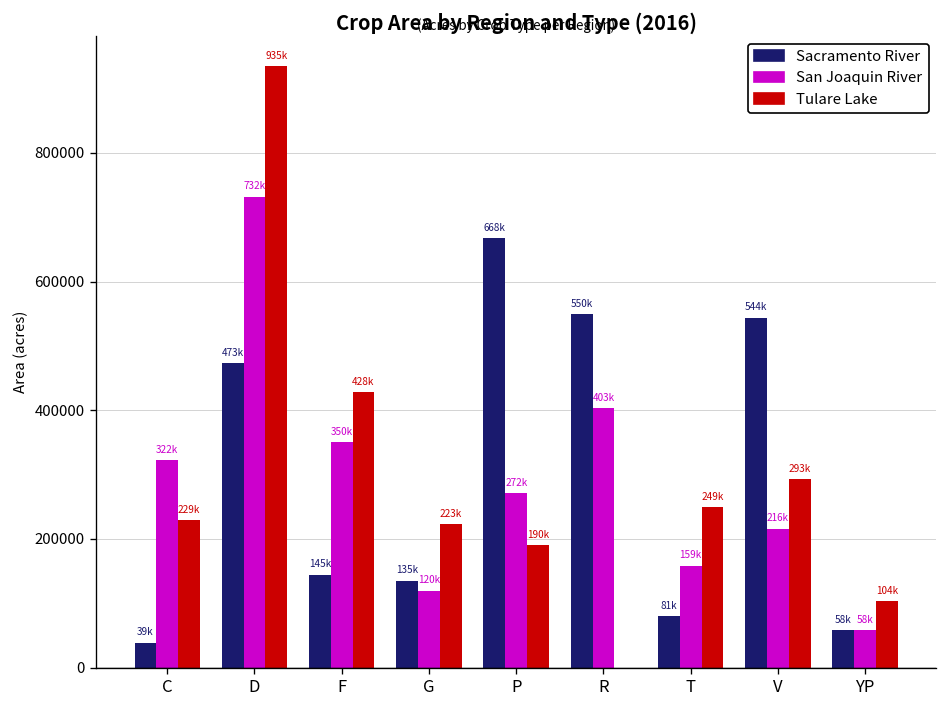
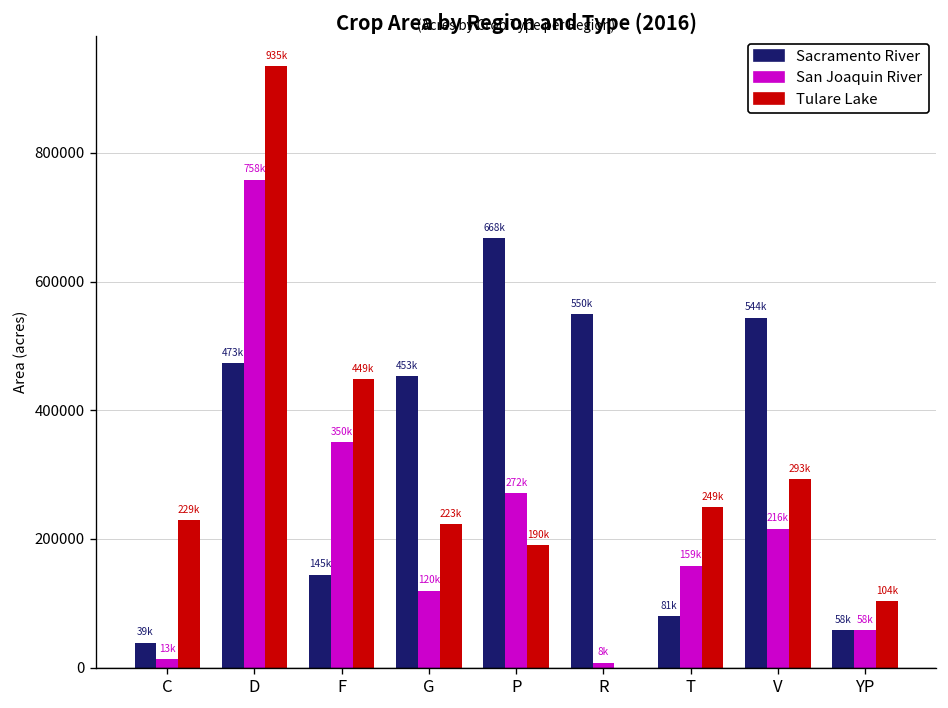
San Joaquin River, C: 322k -> 13k
San Joaquin River, D: 732k -> 758k
Tulare Lake, F: 428k -> 449k
Sacramento River, G: 135k -> 453k
San Joaquin River, R: 403k -> 8k
